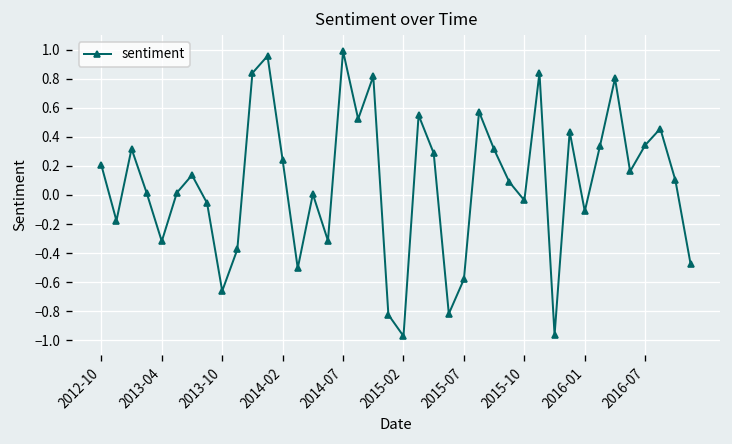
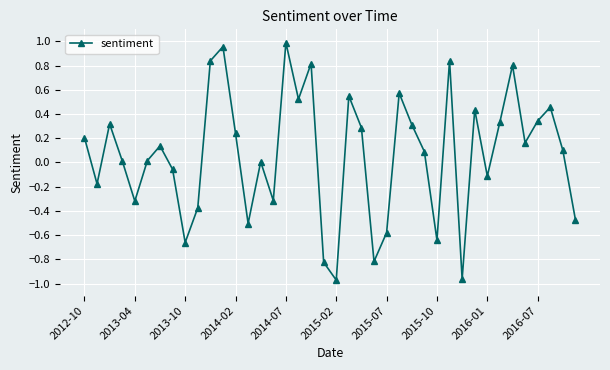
2015-10: -0.04 -> -0.64
